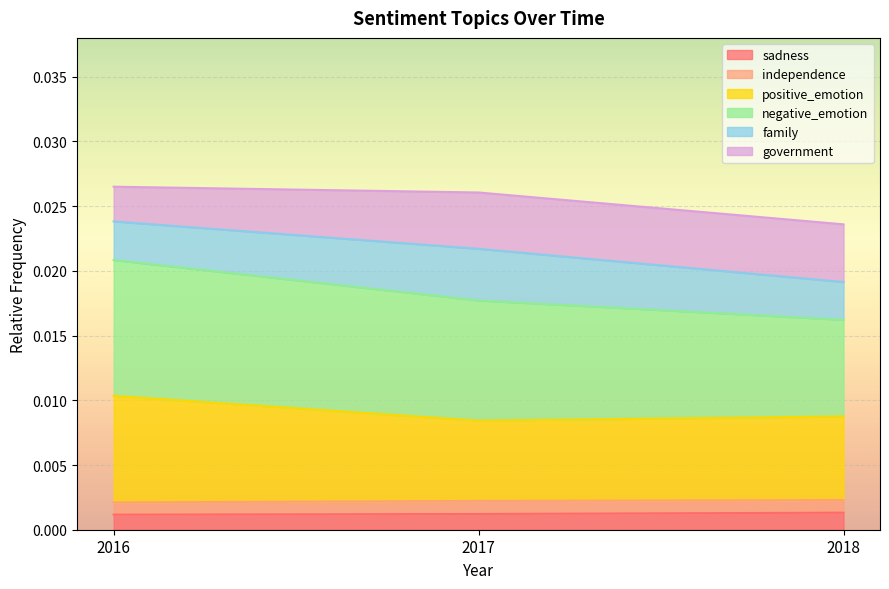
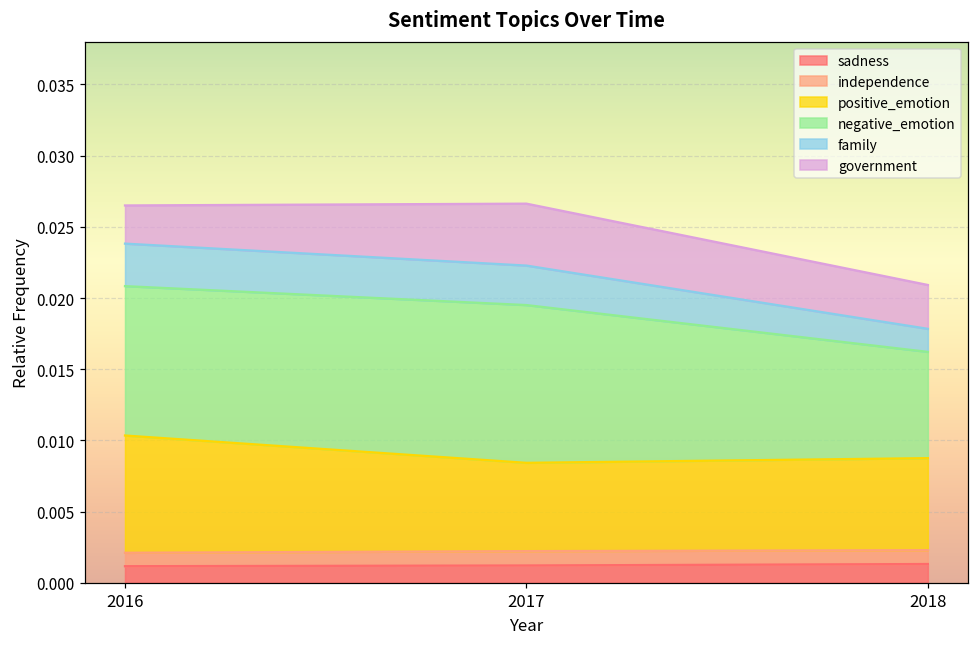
negative_emotion, 2017: 0.0093 -> 0.0111
family, 2017: 0.0040 -> 0.0028
family, 2018: 0.0029 -> 0.0016
government, 2018: 0.0045 -> 0.0031
